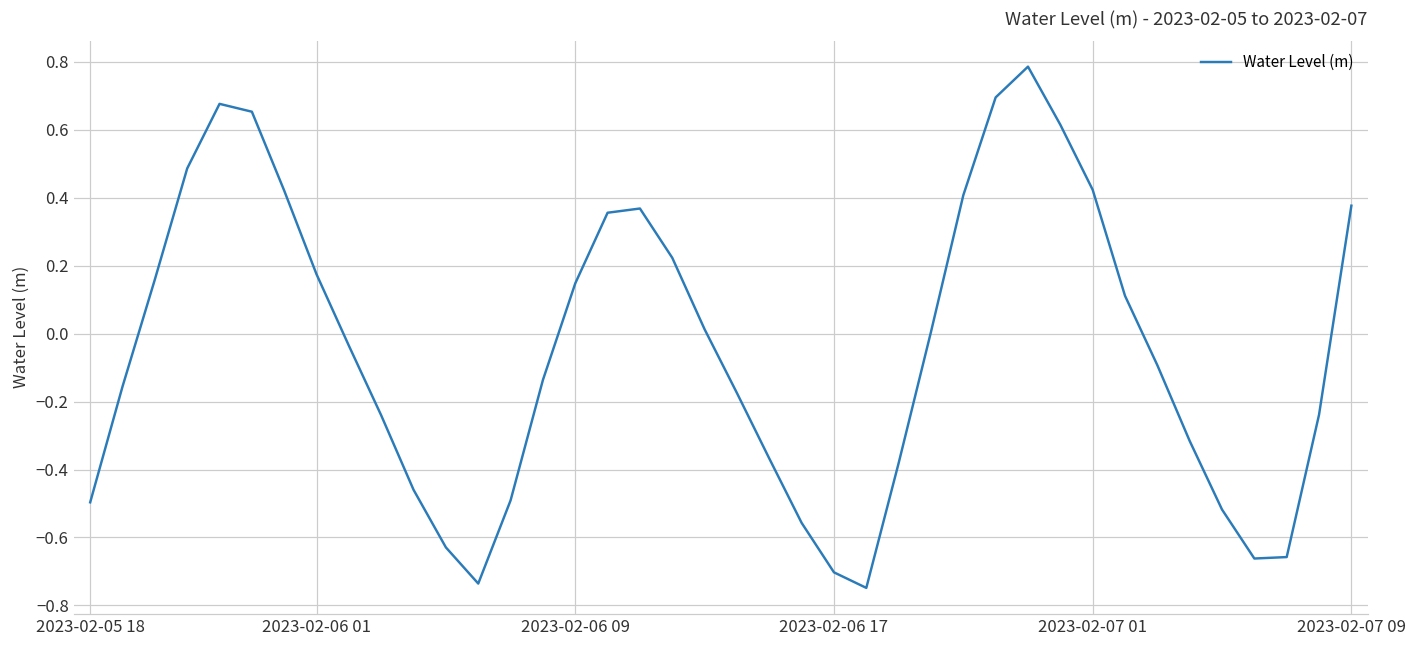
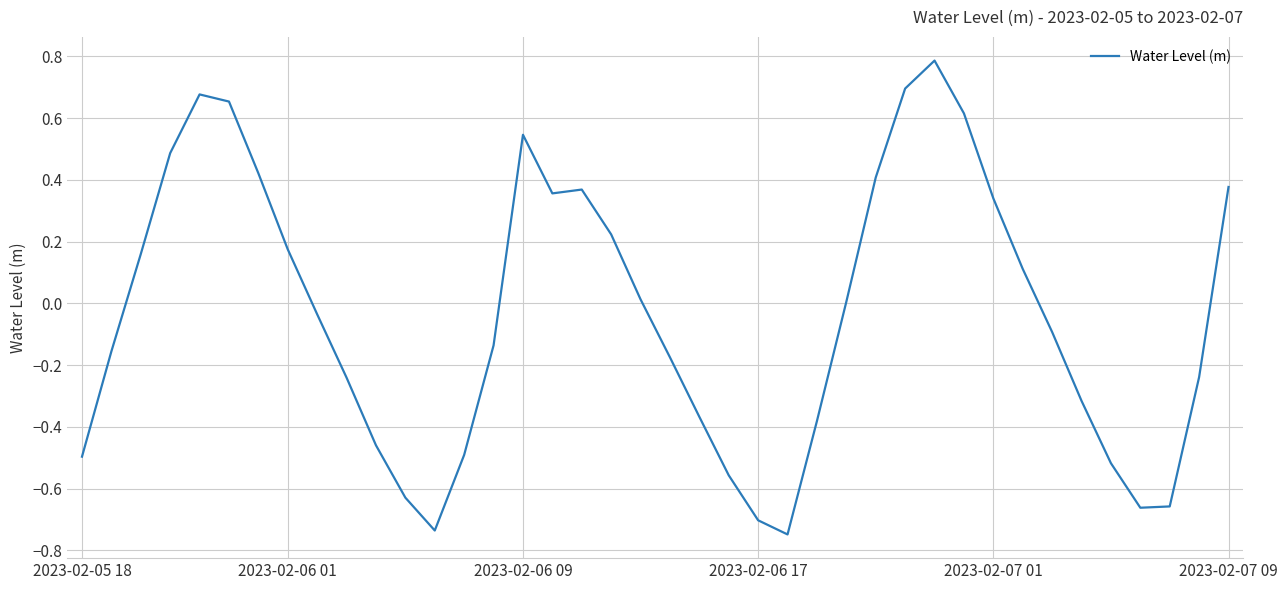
2023-02-06 09: 0.15 -> 0.55
2023-02-07 01: 0.42 -> 0.34
